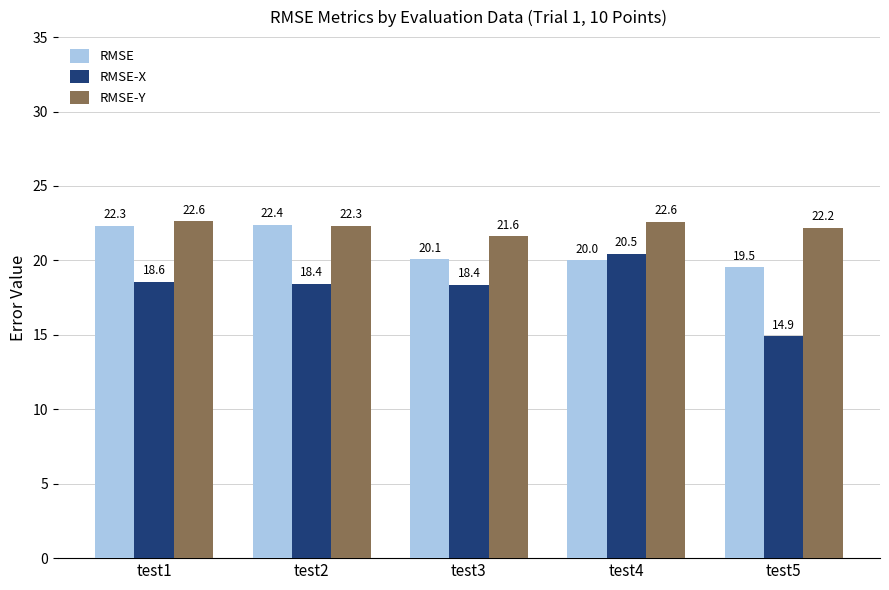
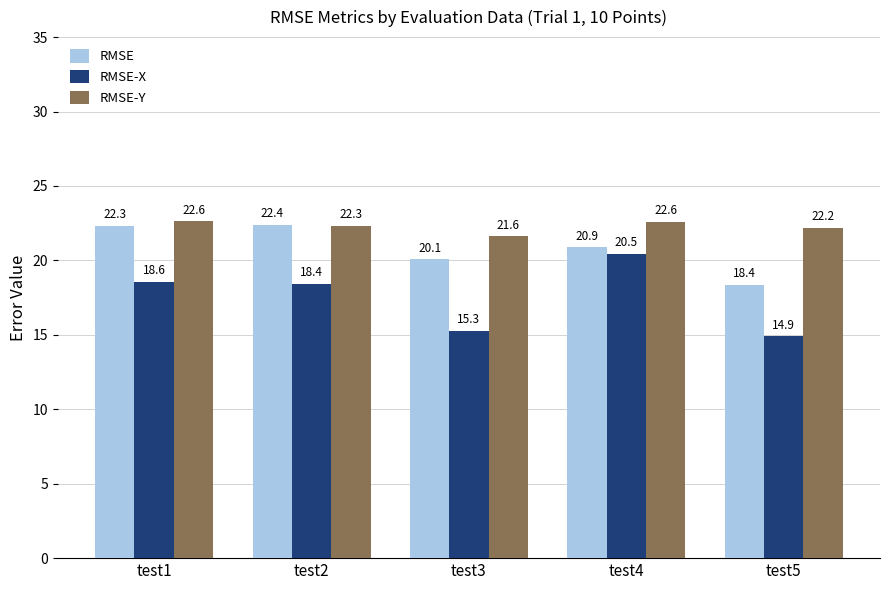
RMSE-X, test3: 18.4 -> 15.3
RMSE, test4: 20.0 -> 20.9
RMSE, test5: 19.5 -> 18.4
